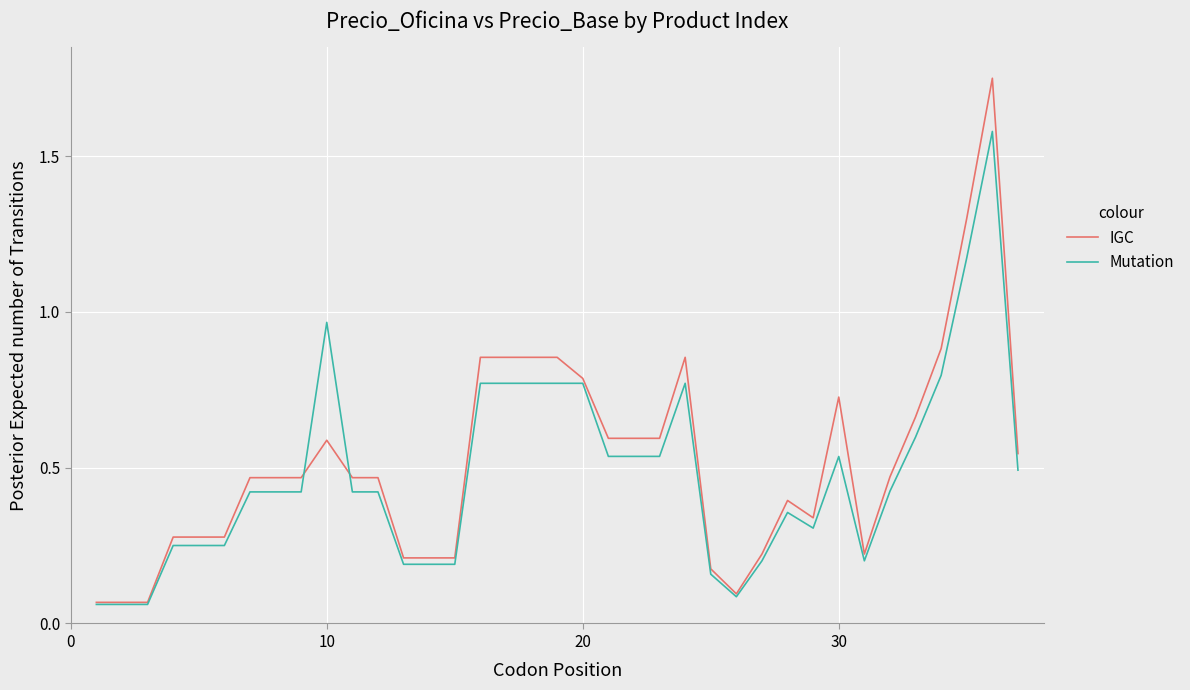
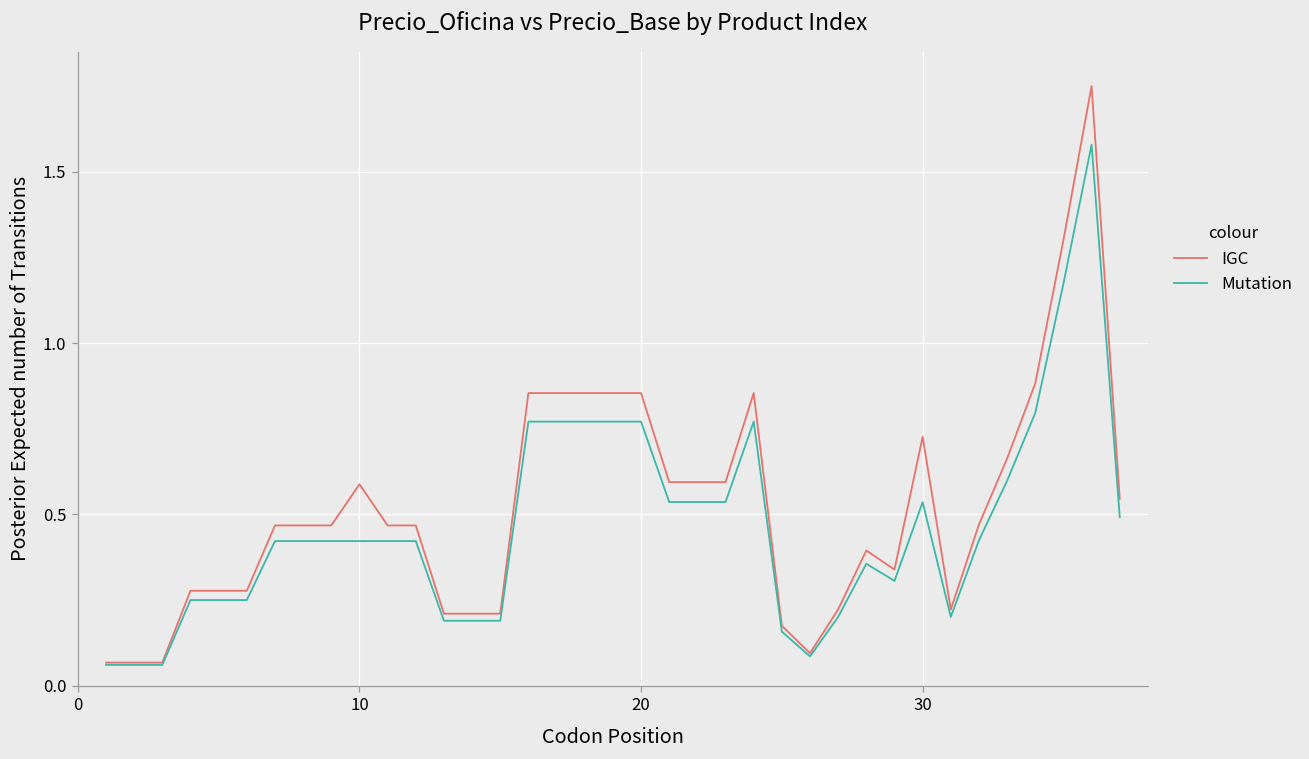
Mutation, 10: 0.97 -> 0.42
IGC, 20: 0.79 -> 0.85
